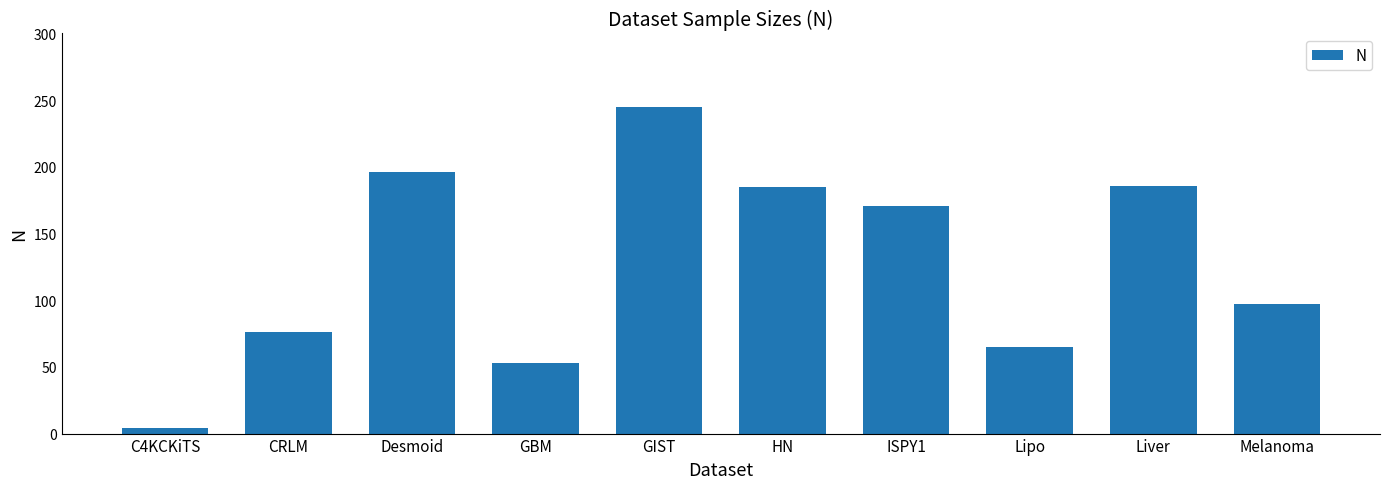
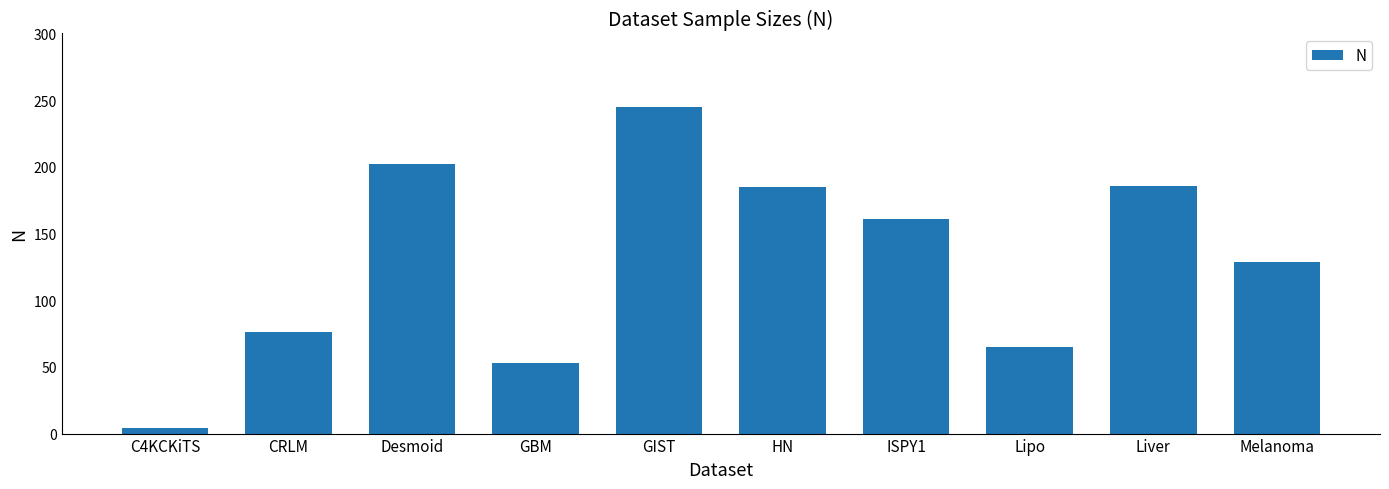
Desmoid: 196 -> 202
ISPY1: 171 -> 161
Melanoma: 97 -> 129
